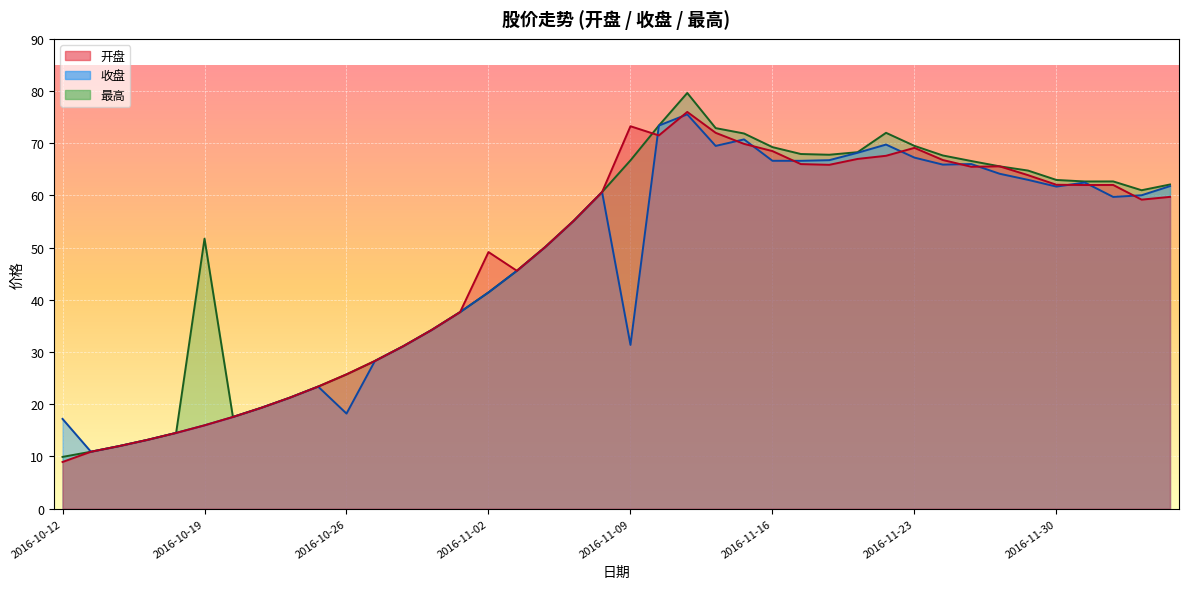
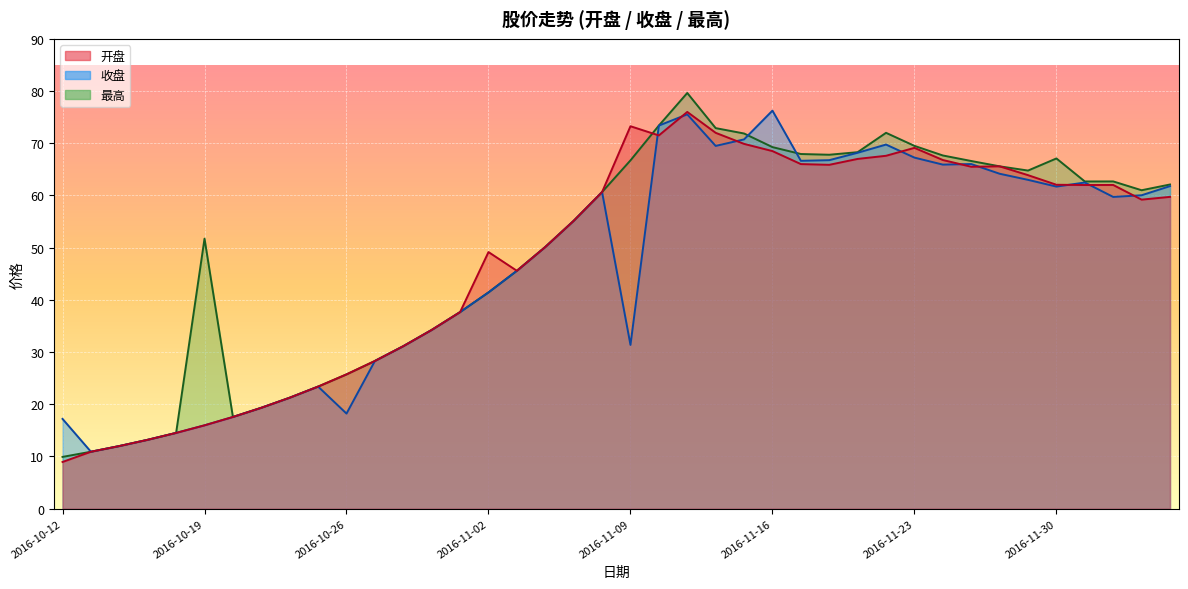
收盘, 2016-11-16: 67 -> 76
最高, 2016-11-30: 63 -> 67
